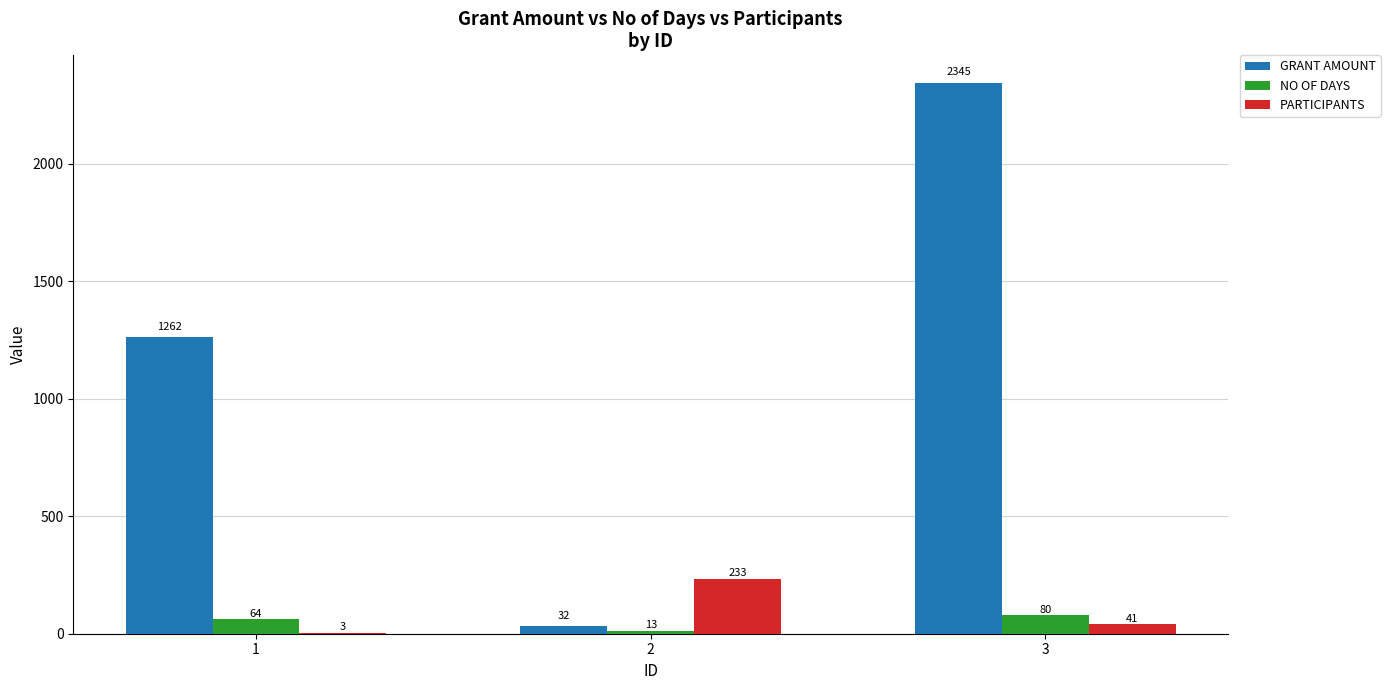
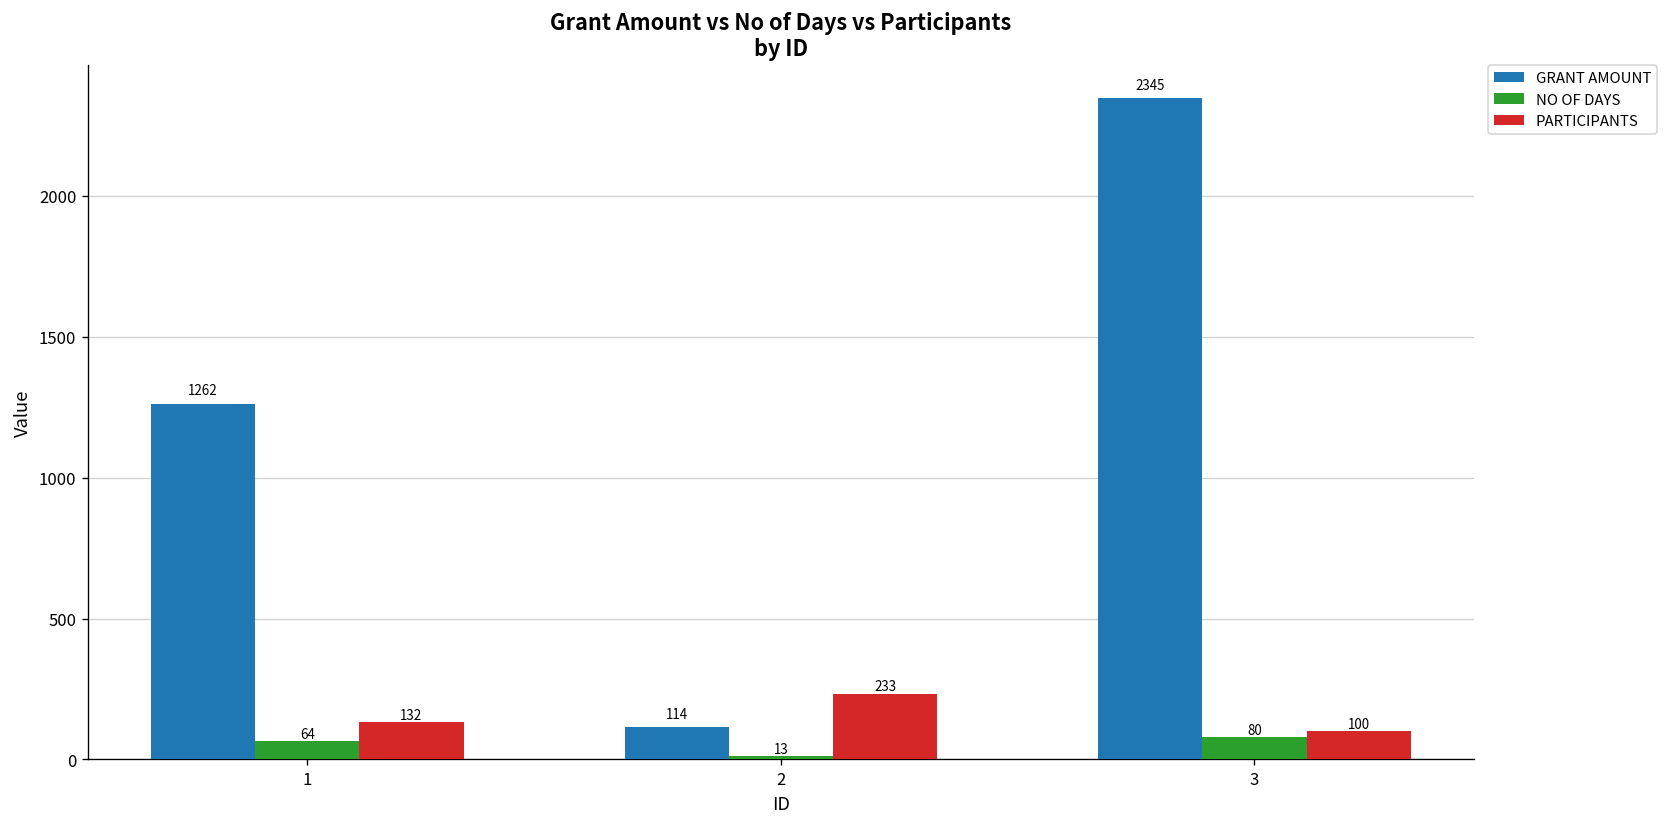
PARTICIPANTS, 1: 3 -> 132
GRANT AMOUNT, 2: 32 -> 114
PARTICIPANTS, 3: 41 -> 100
